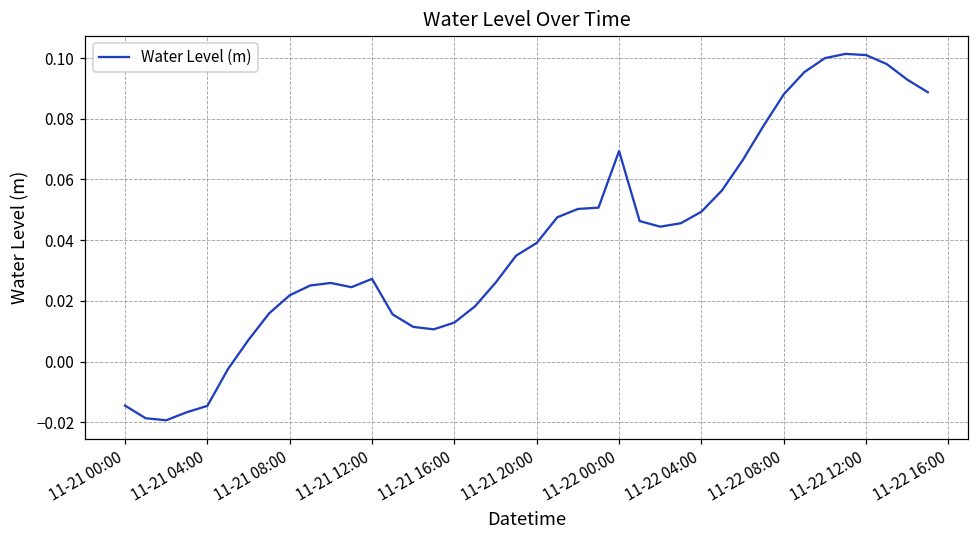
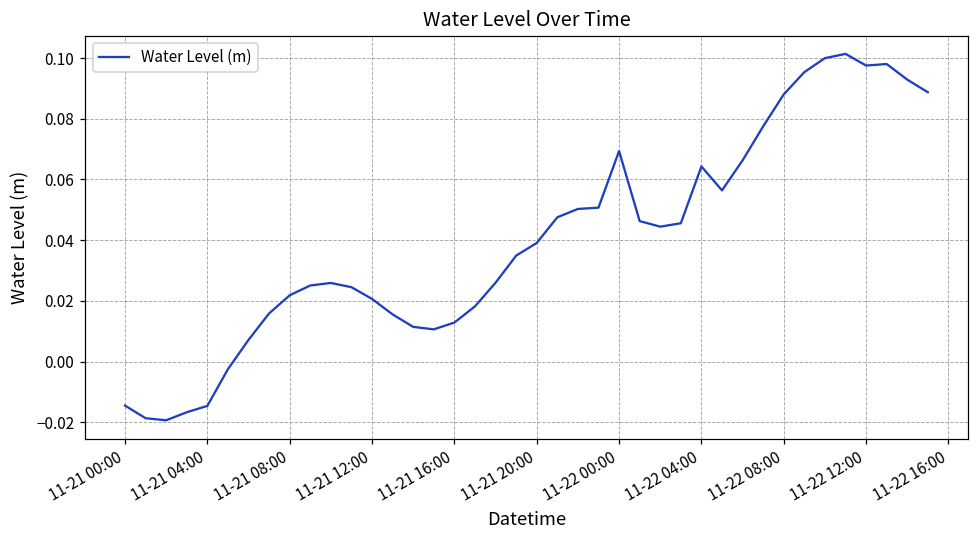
11-21 12:00: 0.027 -> 0.021
11-22 04:00: 0.049 -> 0.064
11-22 12:00: 0.101 -> 0.098
